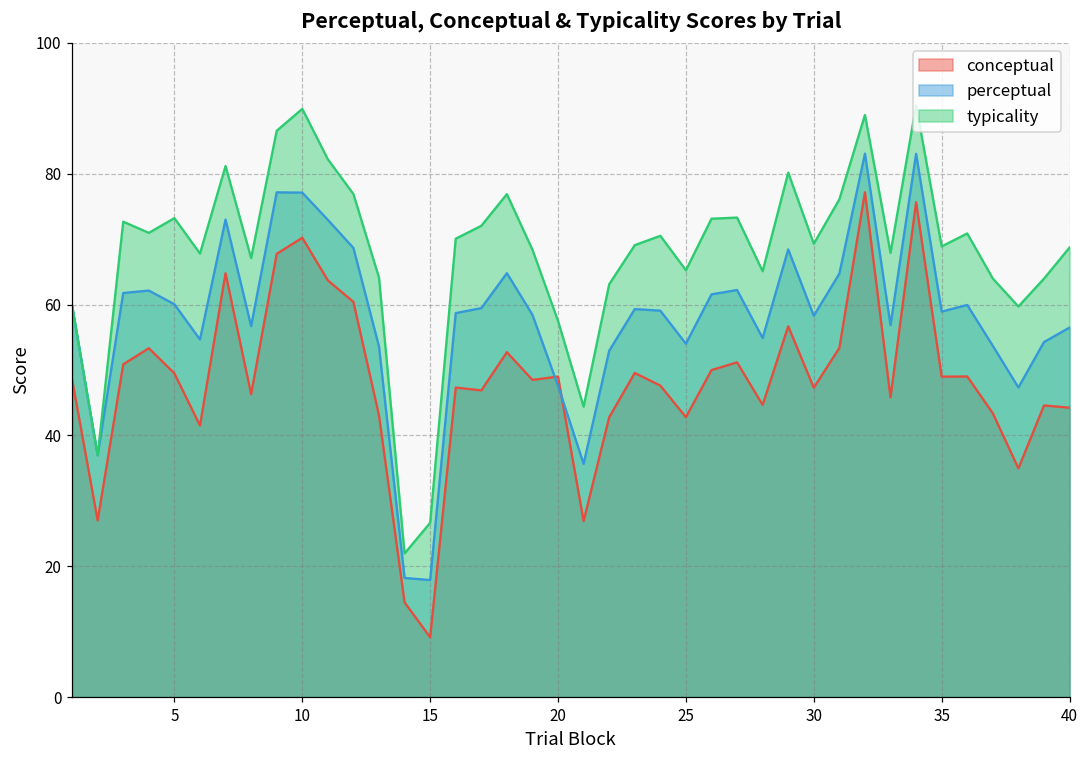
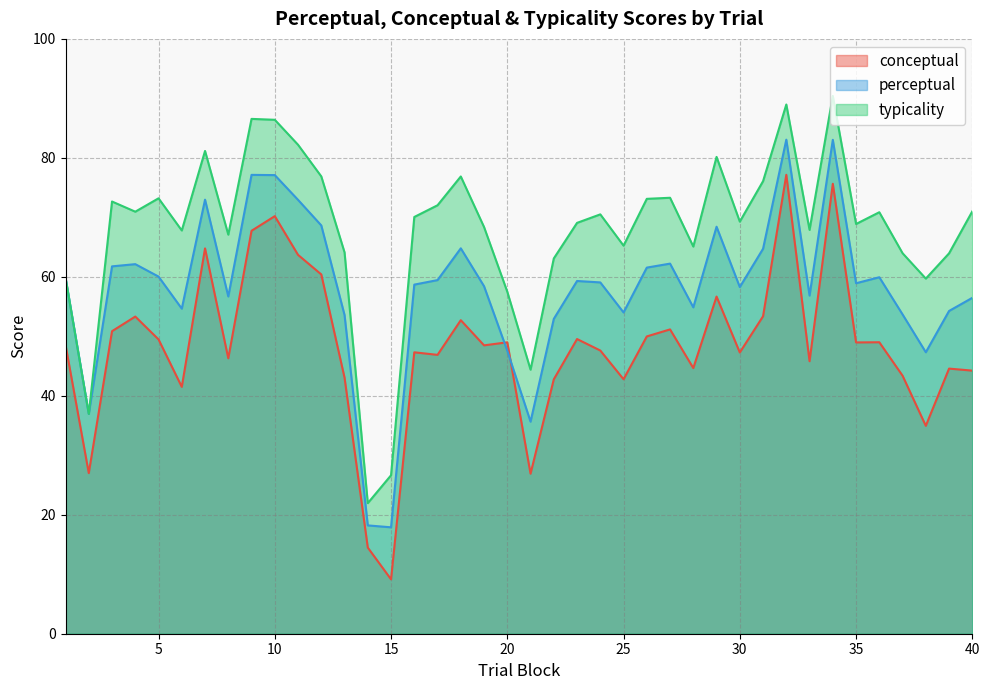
typicality, 10: 90 -> 86
typicality, 40: 69 -> 71
